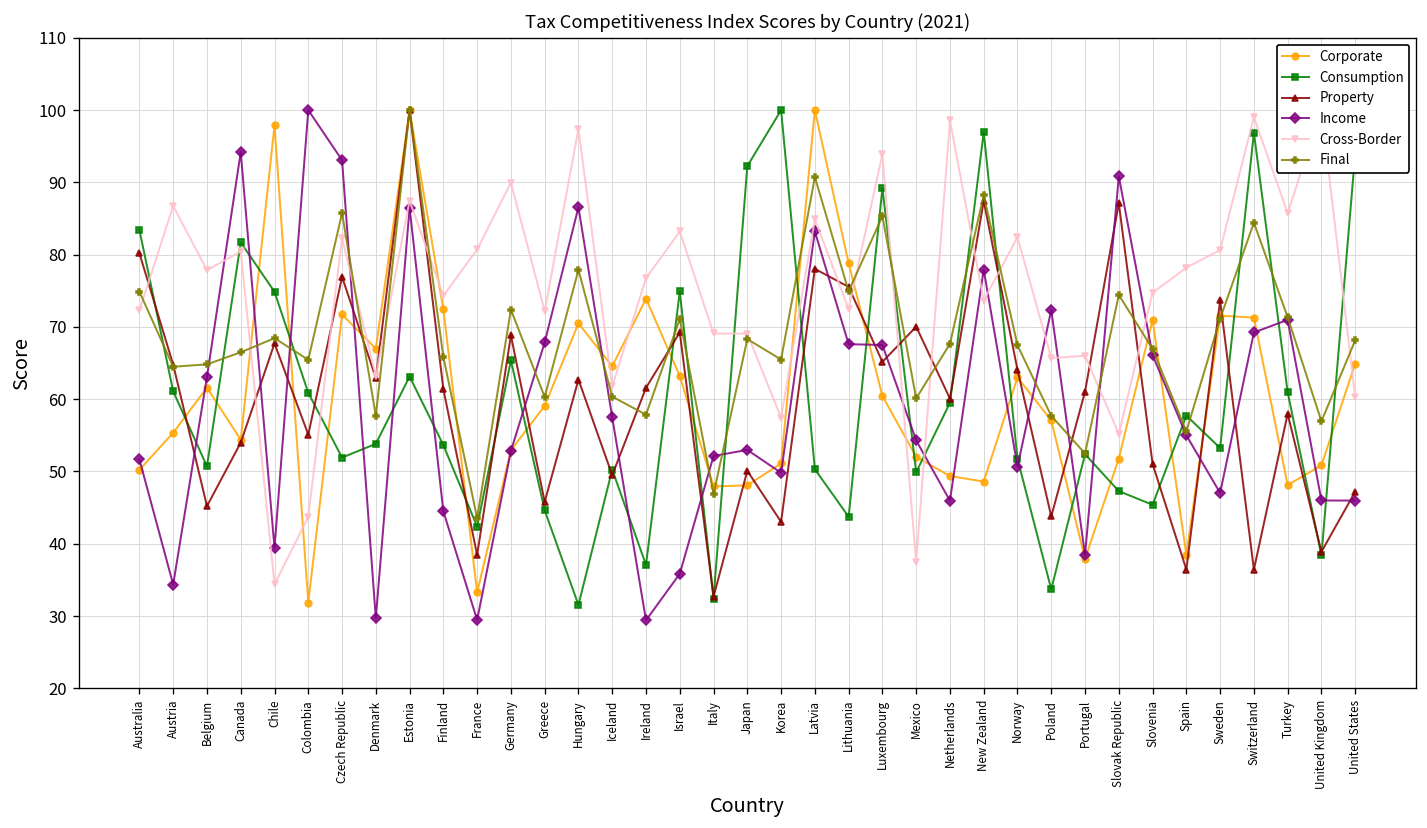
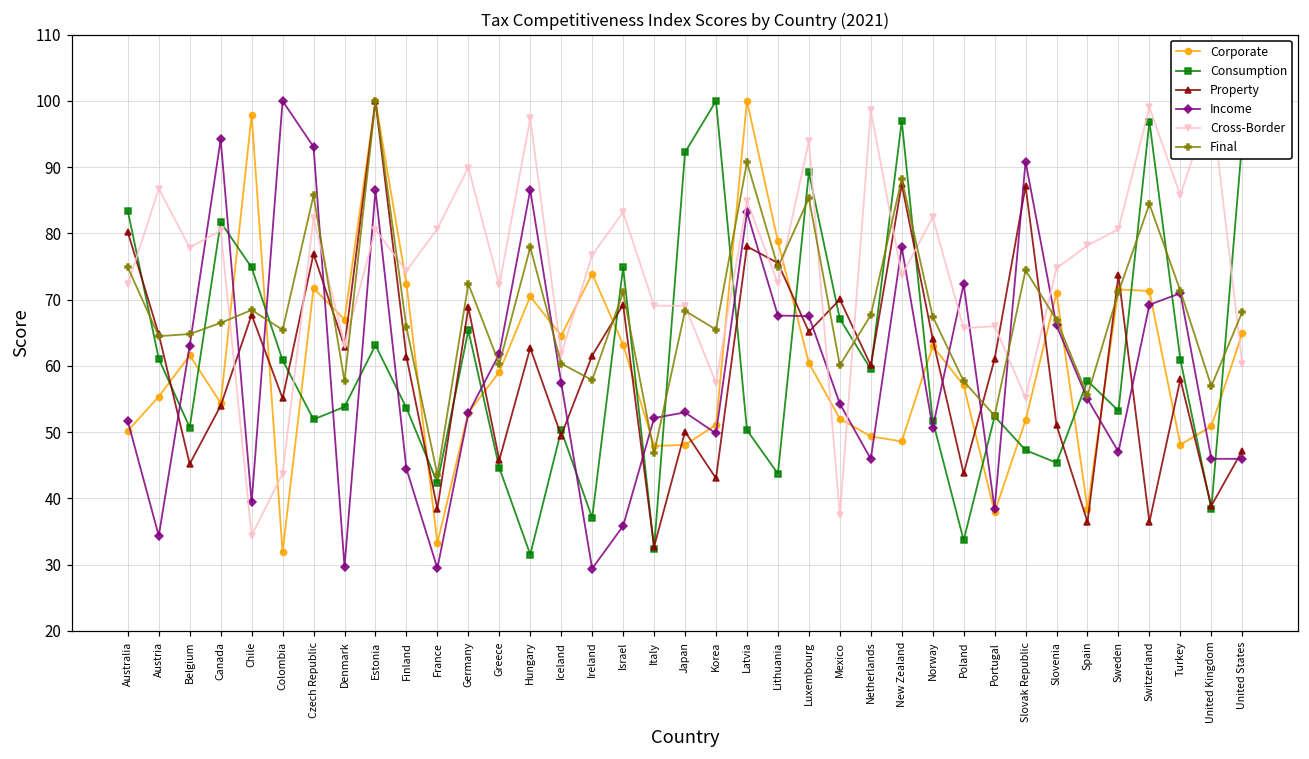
Cross-Border, Estonia: 87 -> 81
Income, Greece: 68 -> 62
Consumption, Mexico: 50 -> 67
